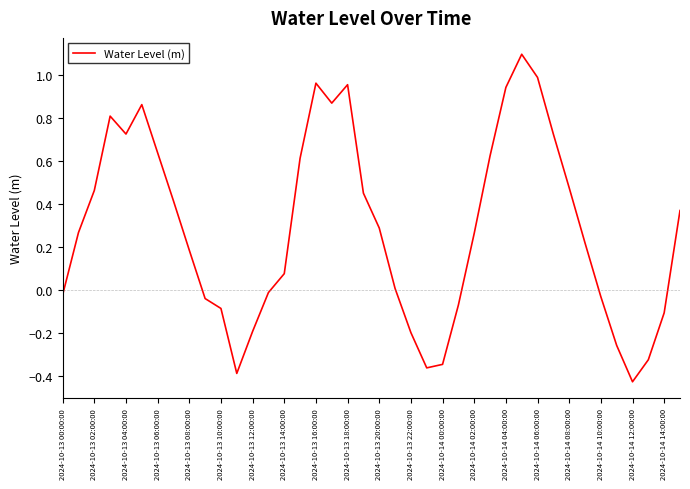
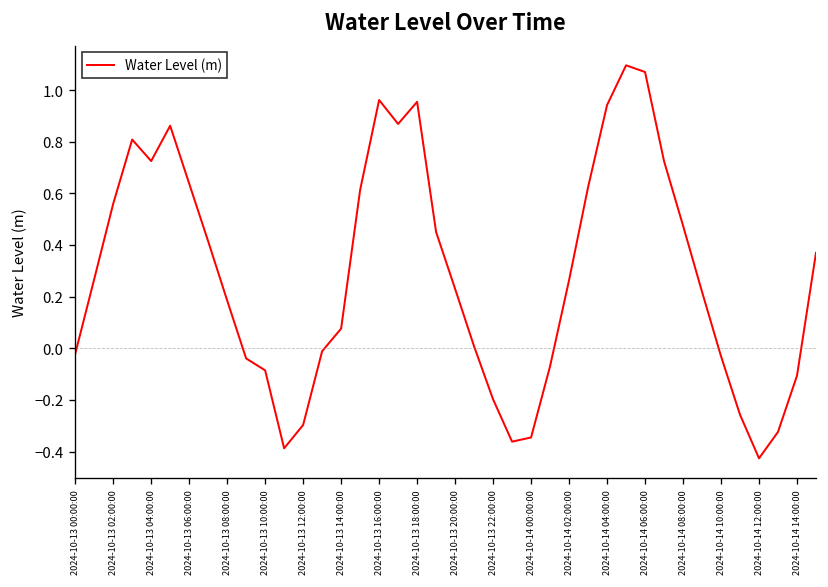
2024-10-13 02:00:00: 0.46 -> 0.56
2024-10-13 12:00:00: -0.19 -> -0.30
2024-10-13 20:00:00: 0.29 -> 0.23
2024-10-14 06:00:00: 0.99 -> 1.07
